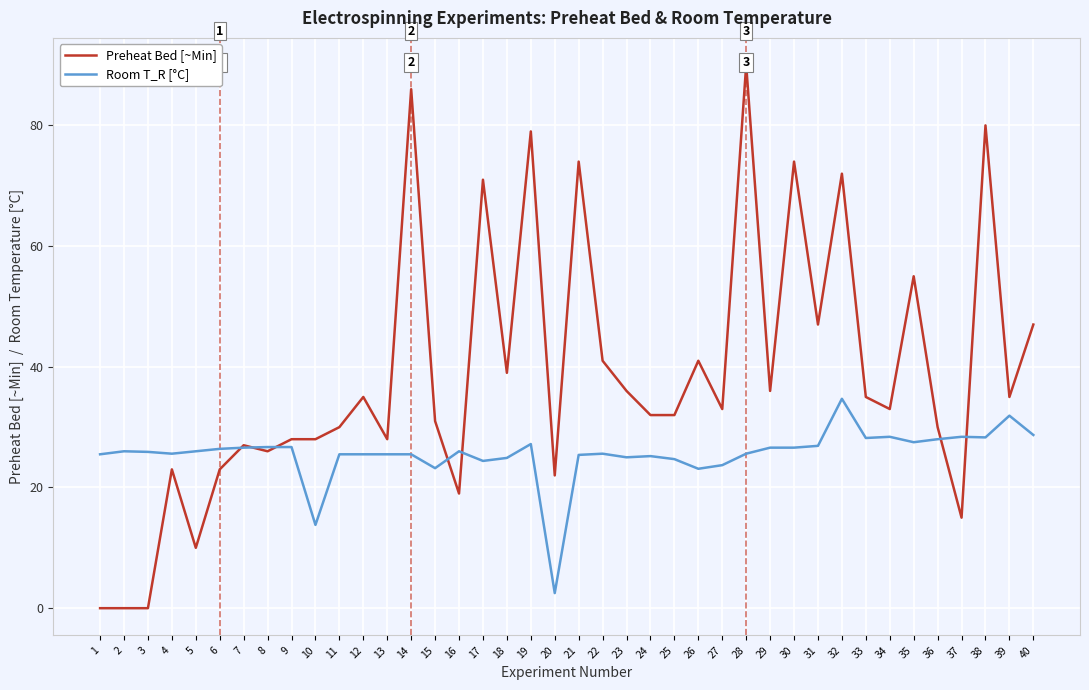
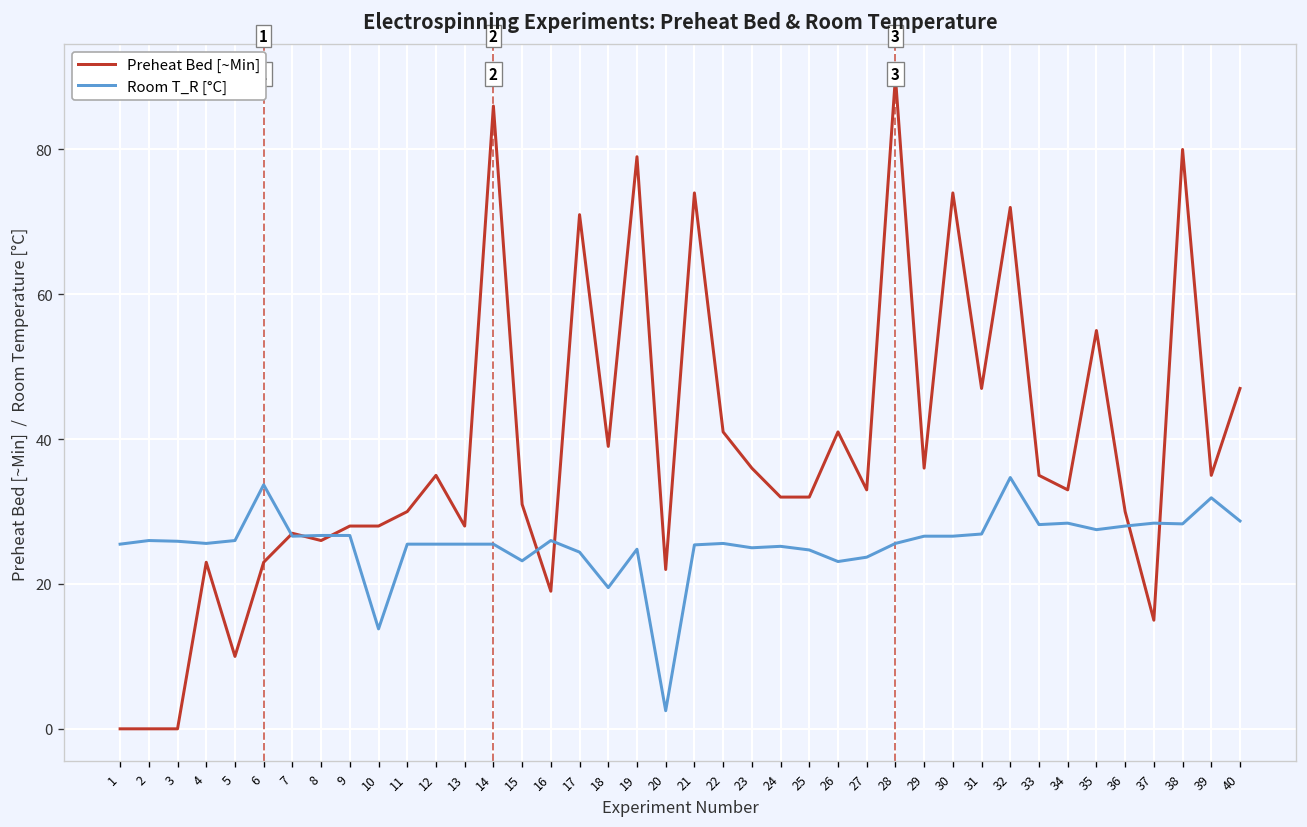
Room T_R [°C], 6: 26 -> 34
Room T_R [°C], 18: 25 -> 20
Room T_R [°C], 19: 27 -> 25
